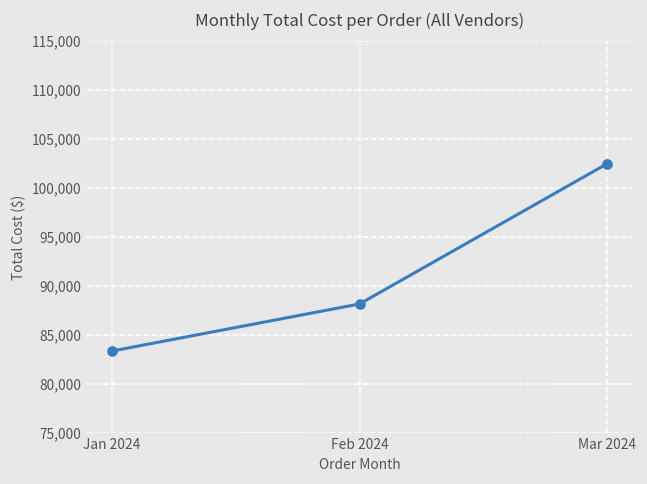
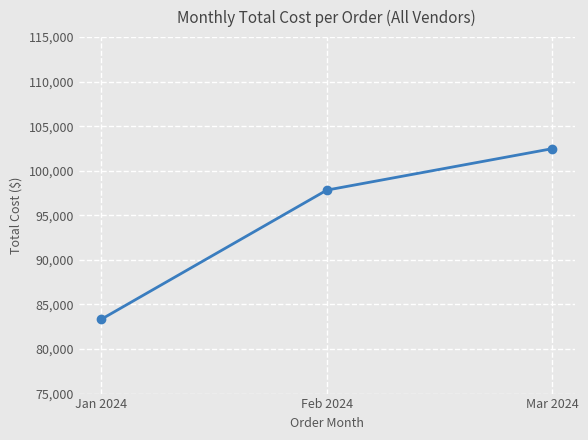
Feb 2024: 88,000 -> 98,000
